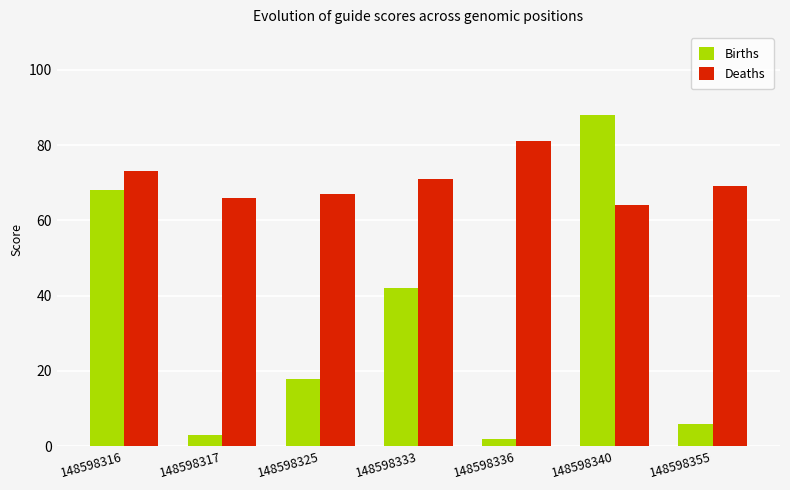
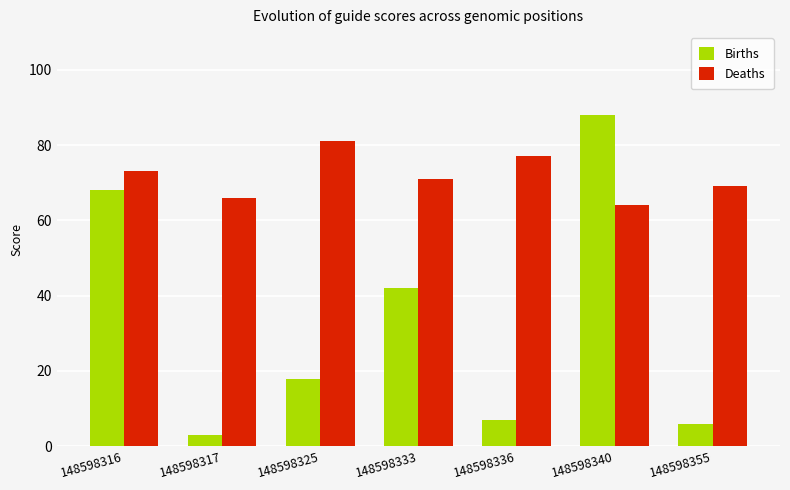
Deaths, 148598325: 67 -> 81
Births, 148598336: 2 -> 7
Deaths, 148598336: 81 -> 77
